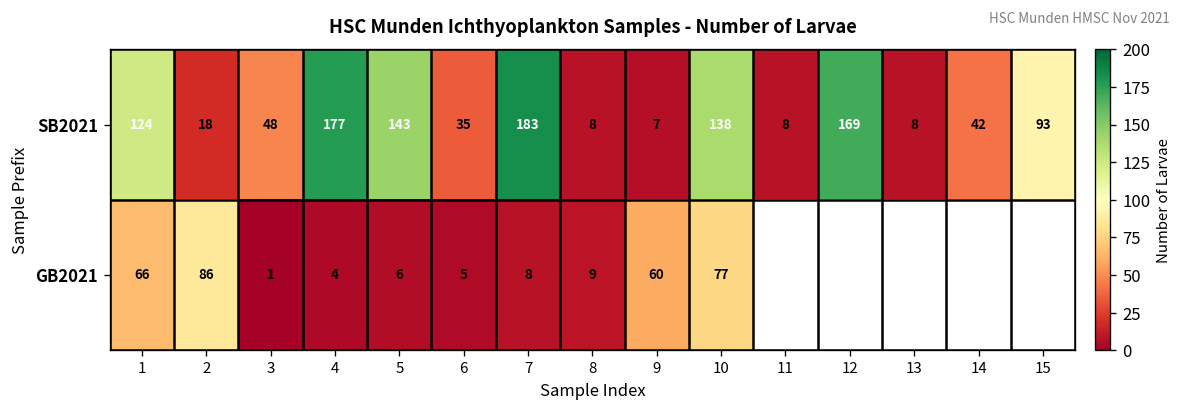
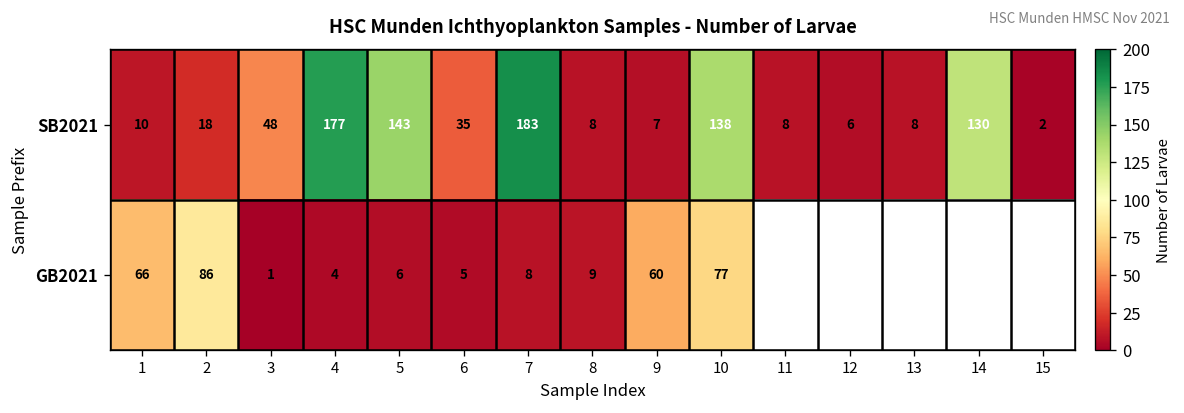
SB2021, 1: 124 -> 10
SB2021, 12: 169 -> 6
SB2021, 14: 42 -> 130
SB2021, 15: 93 -> 2
